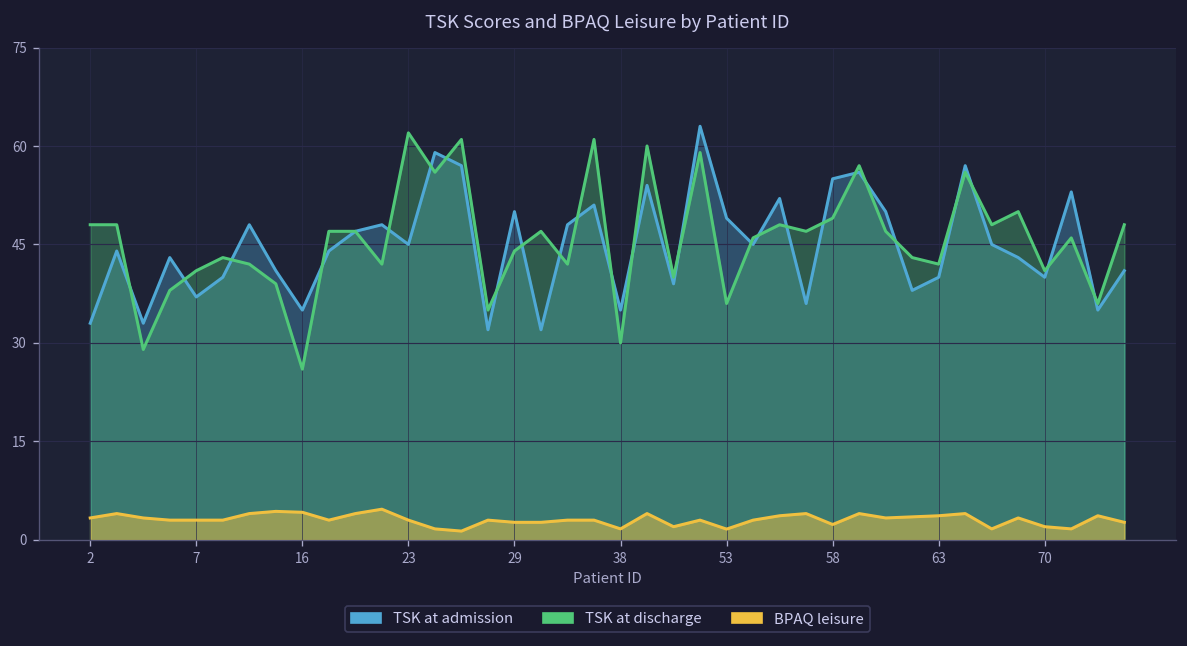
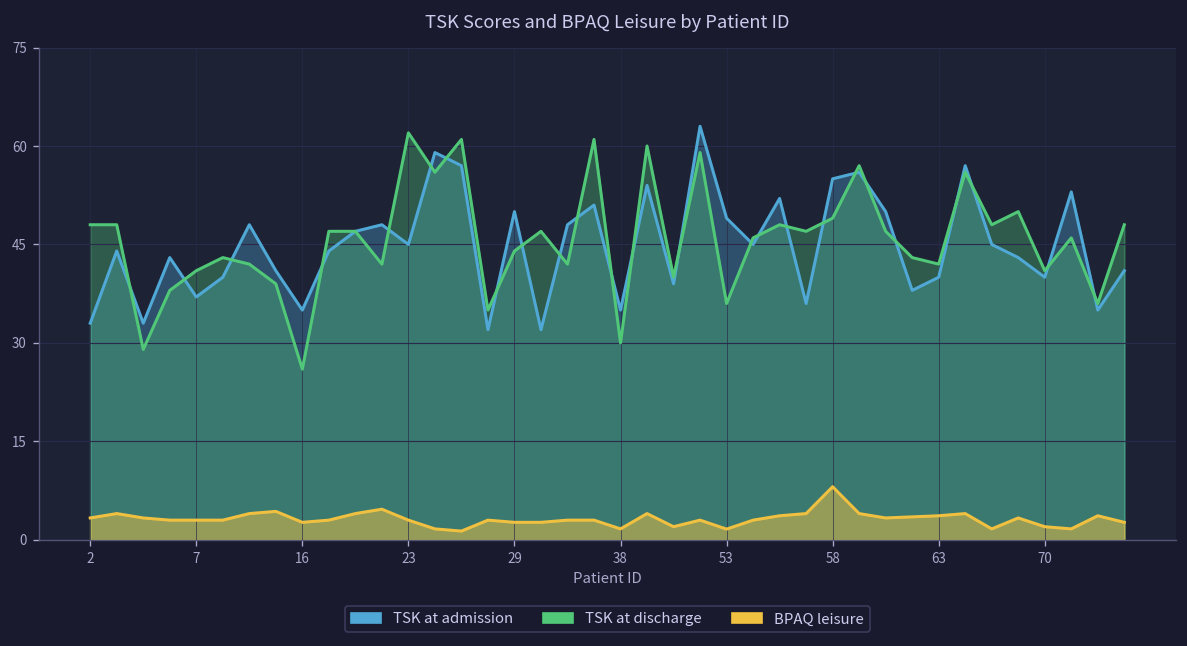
BPAQ leisure, 16: 4 -> 3
BPAQ leisure, 58: 2 -> 8
